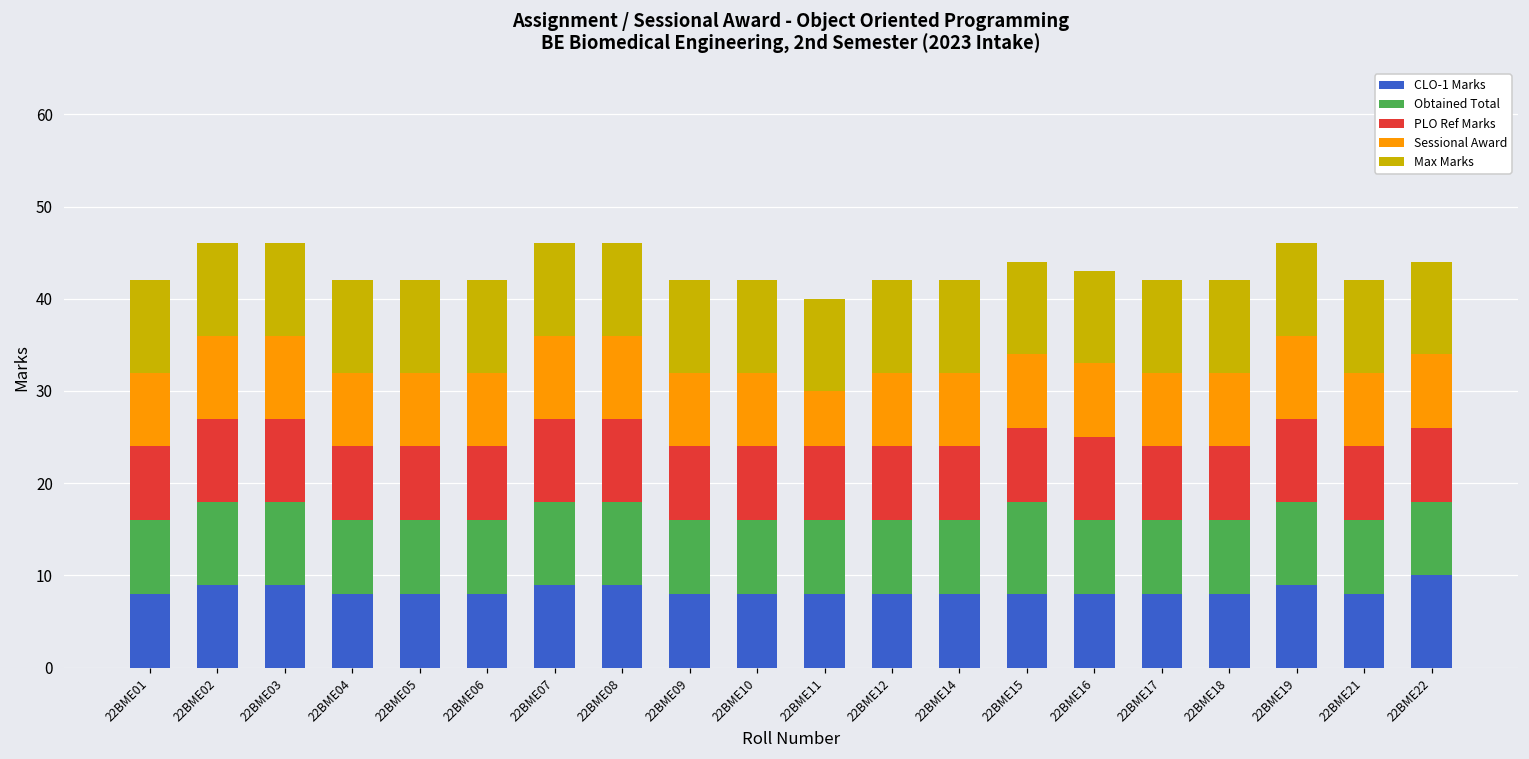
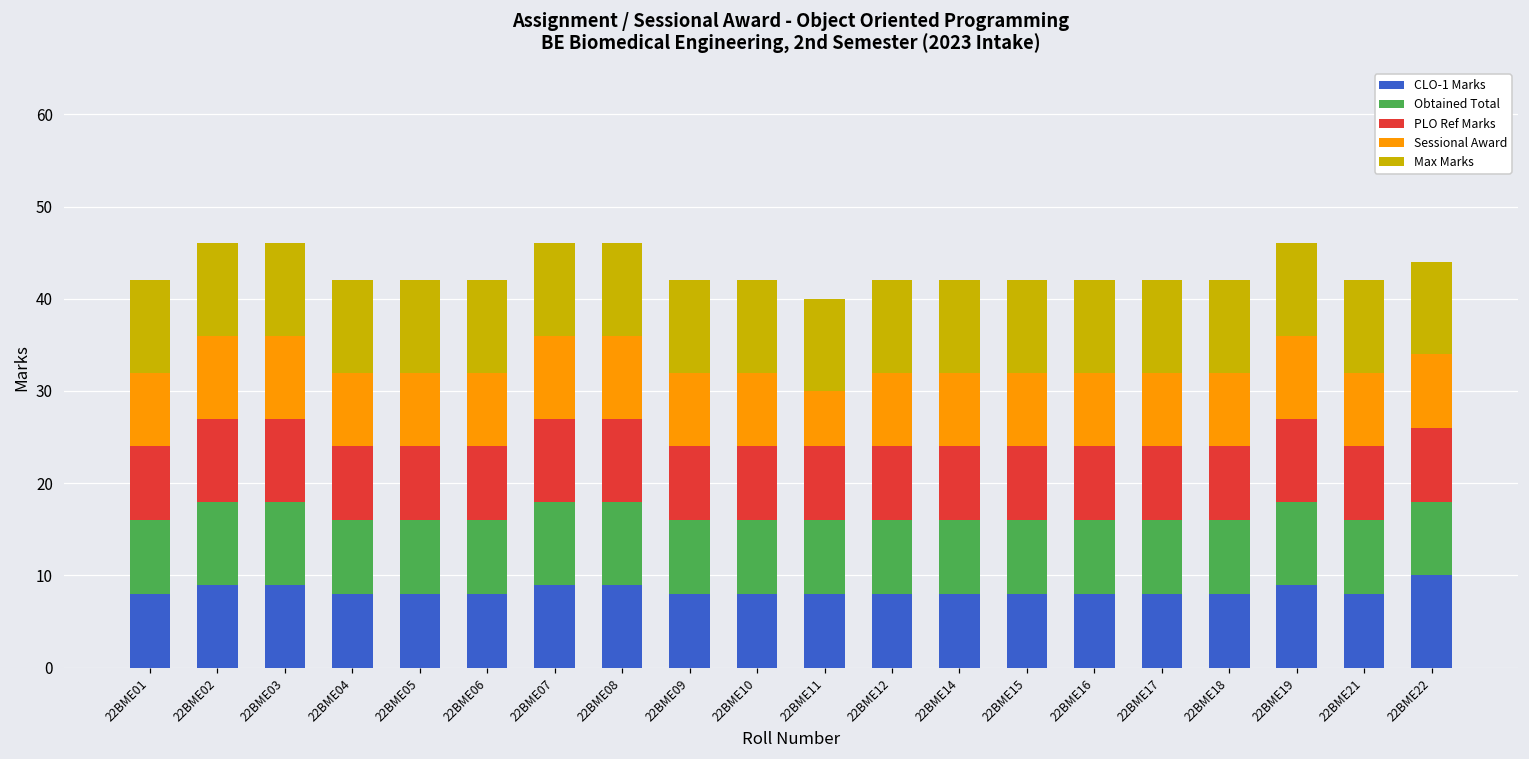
Obtained Total, 22BME15: 10 -> 8
PLO Ref Marks, 22BME16: 9 -> 8
